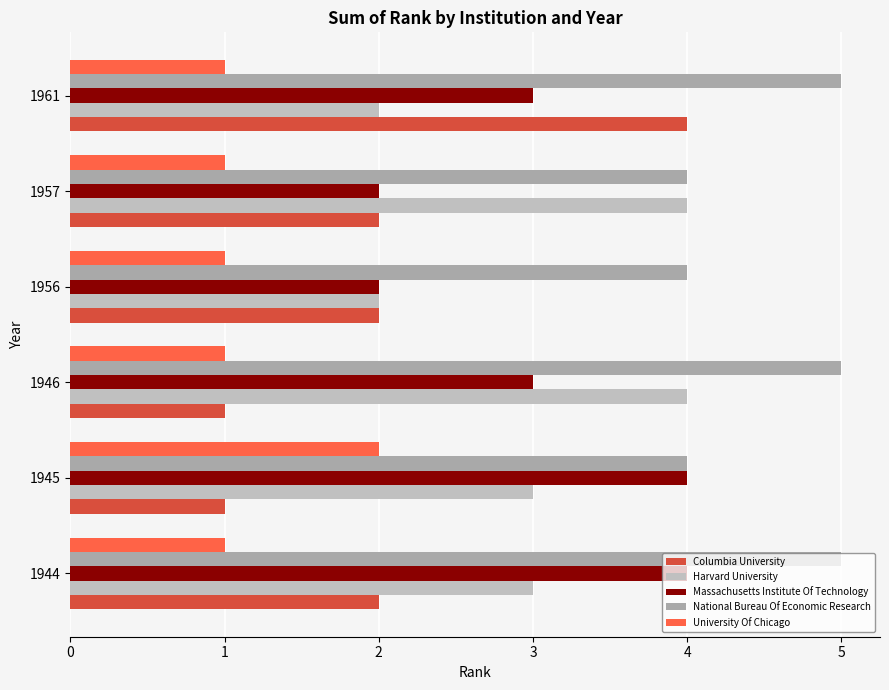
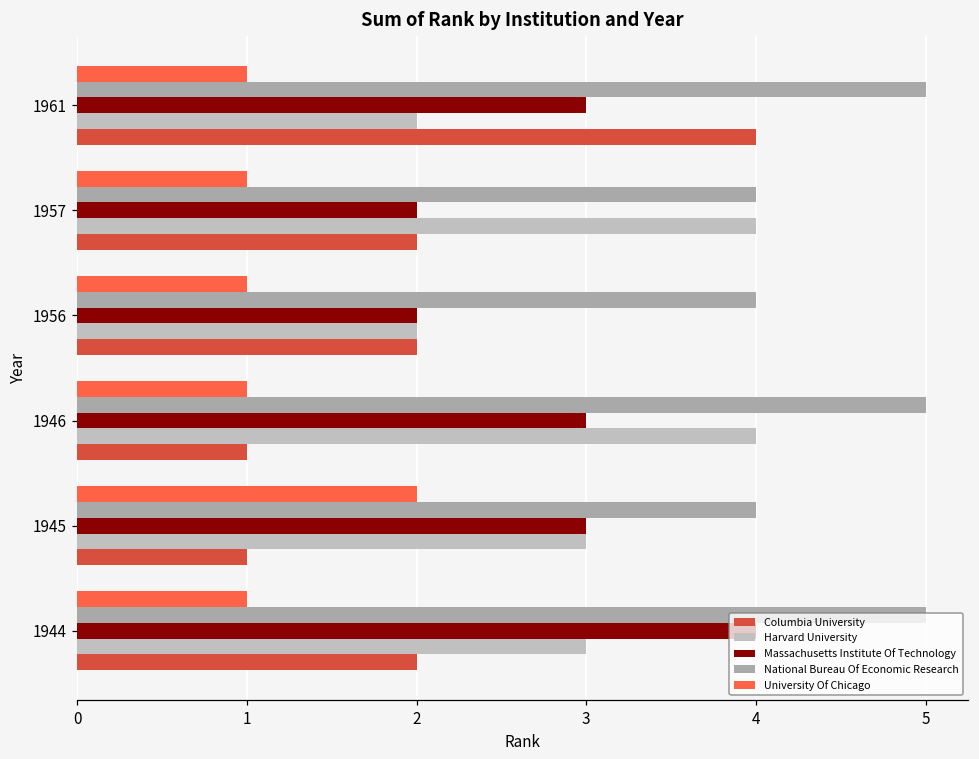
Massachusetts Institute Of Technology, 1945: 4 -> 3
